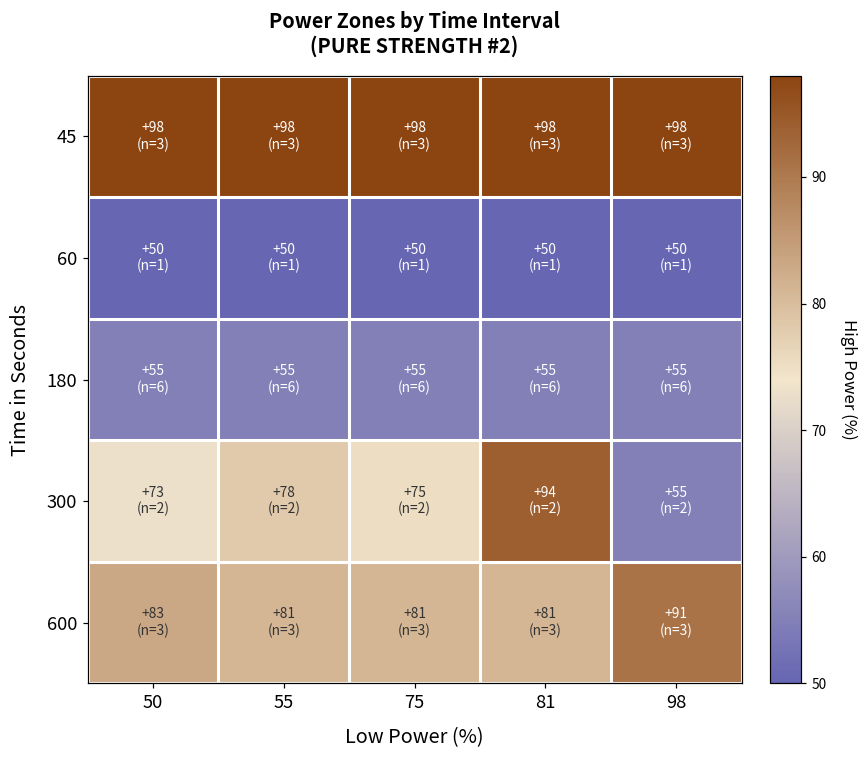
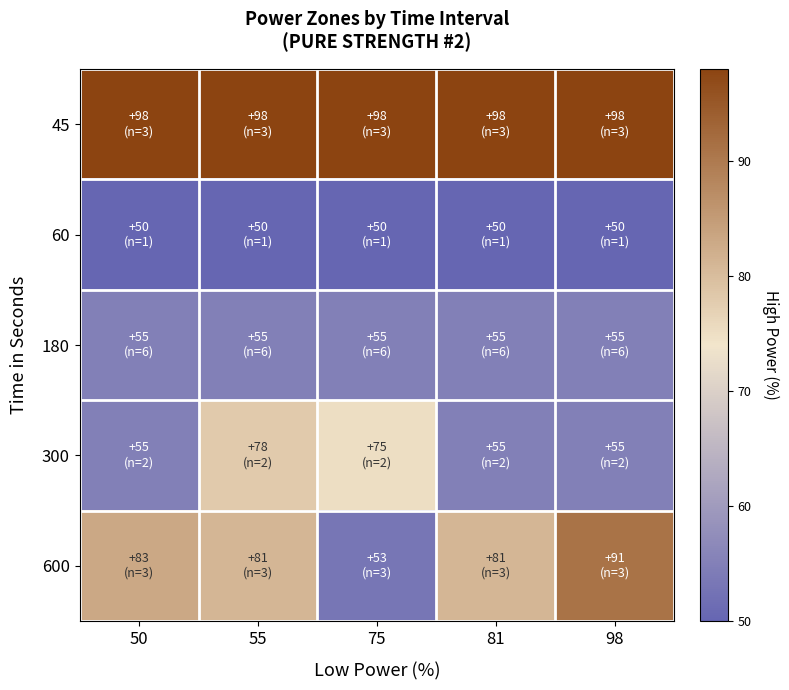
300, 50: +73 -> +55
300, 81: +94 -> +55
600, 75: +81 -> +53
